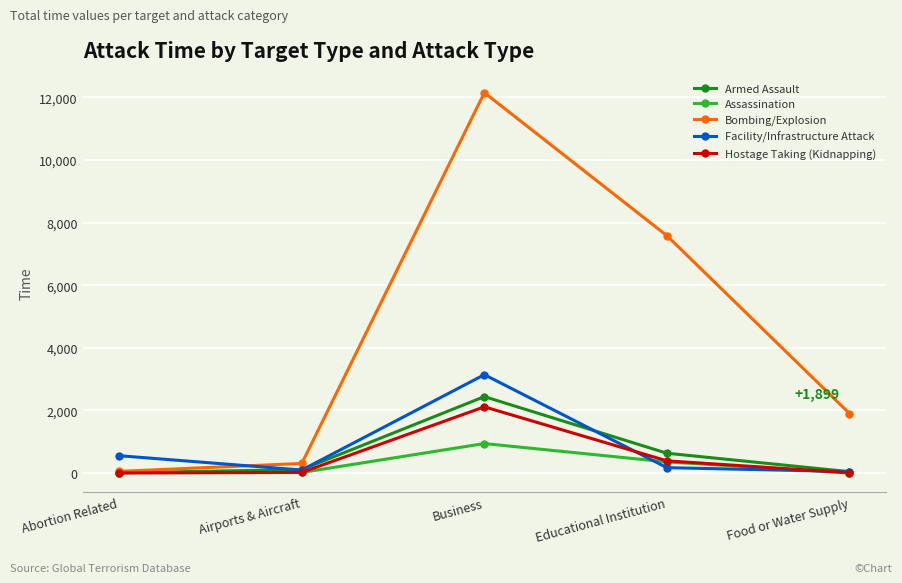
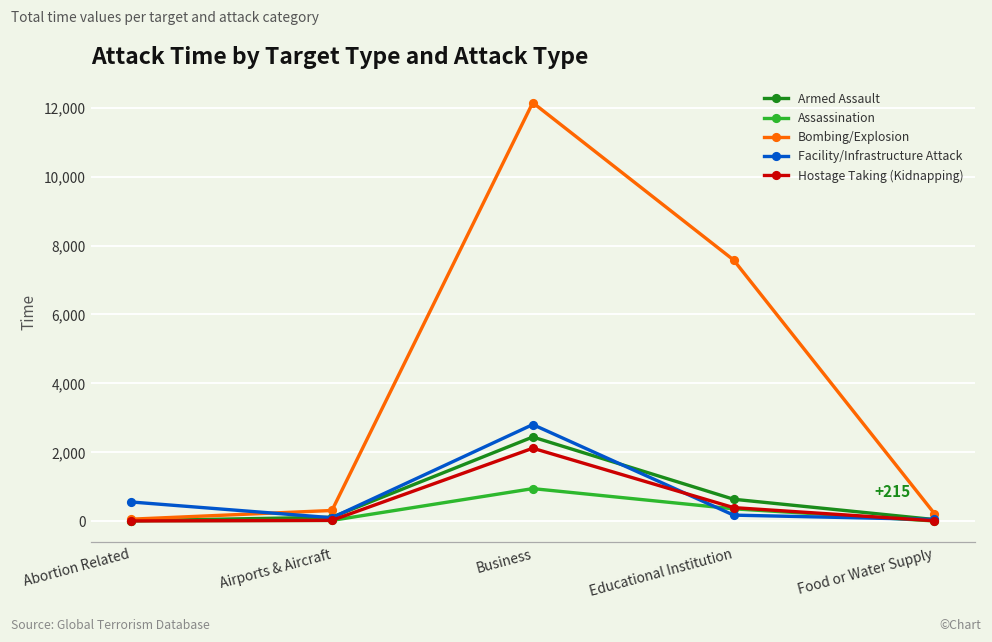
Facility/Infrastructure Attack, Business: 3,100 -> 2,800
Bombing/Explosion, Food or Water Supply: +1,899 -> +215
